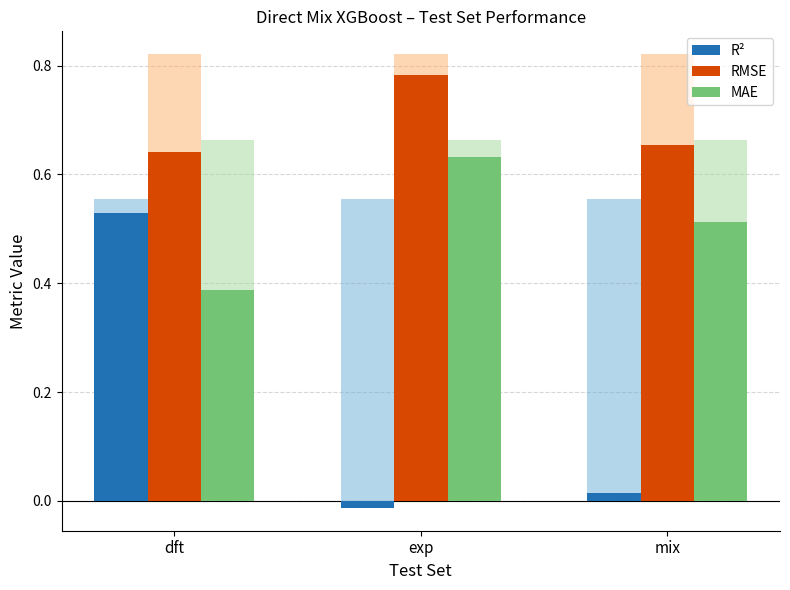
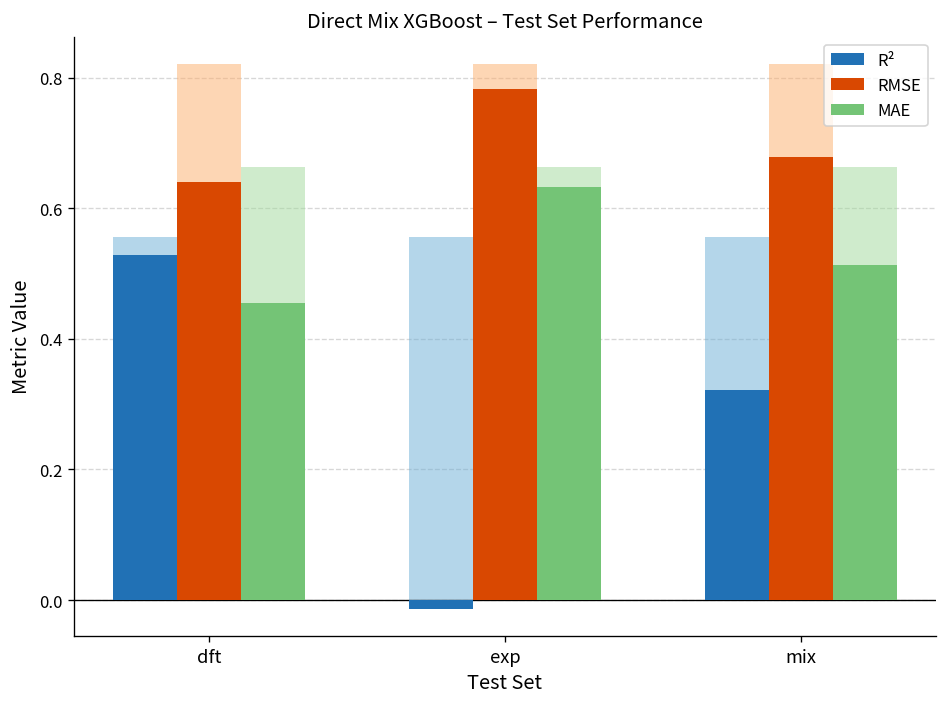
MAE, dft: 0.39 -> 0.45
R², mix: 0.02 -> 0.32
RMSE, mix: 0.65 -> 0.68
